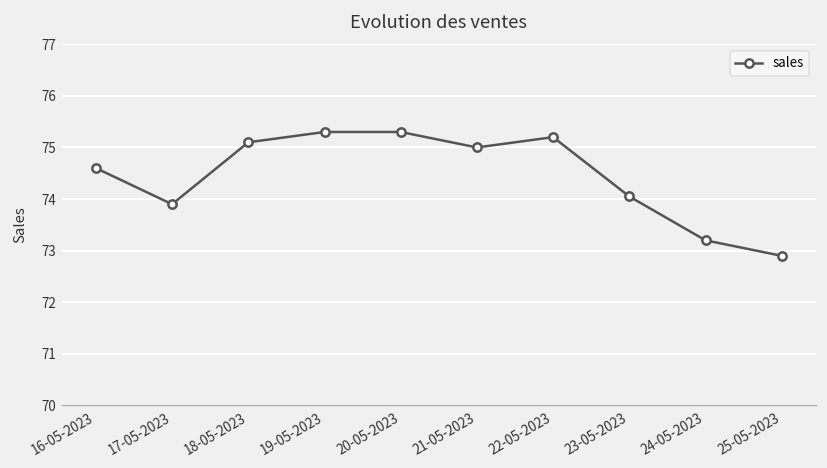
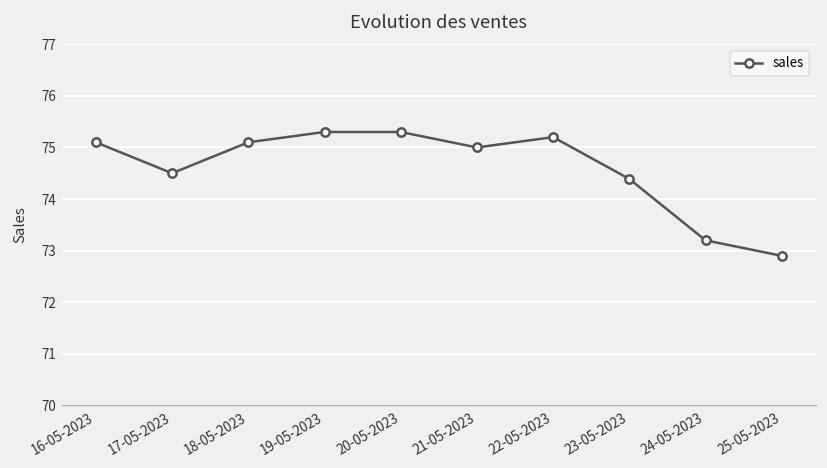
16-05-2023: 74.6 -> 75.1
17-05-2023: 73.9 -> 74.5
23-05-2023: 74.1 -> 74.4
